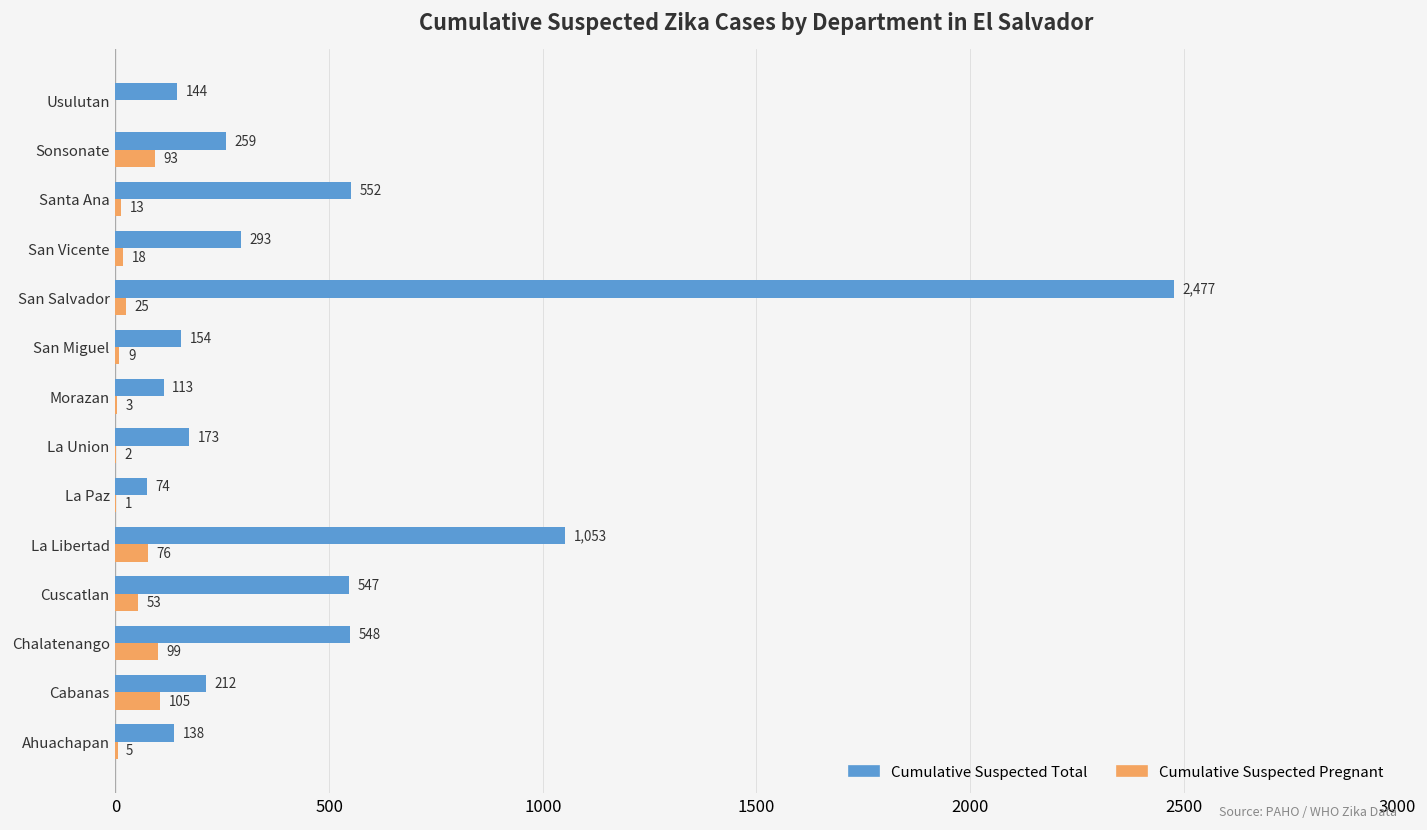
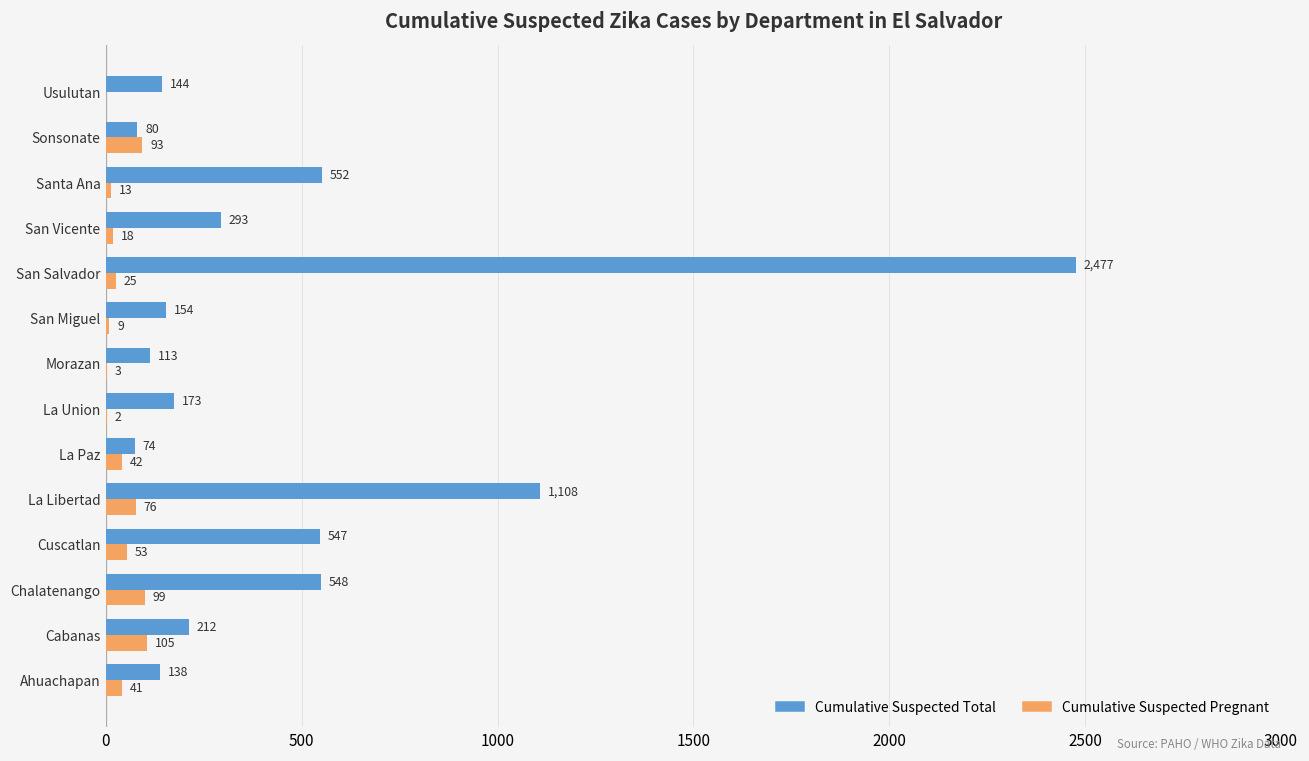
Cumulative Suspected Total, Sonsonate: 259 -> 80
Cumulative Suspected Pregnant, La Paz: 1 -> 42
Cumulative Suspected Total, La Libertad: 1,053 -> 1,108
Cumulative Suspected Pregnant, Ahuachapan: 5 -> 41
